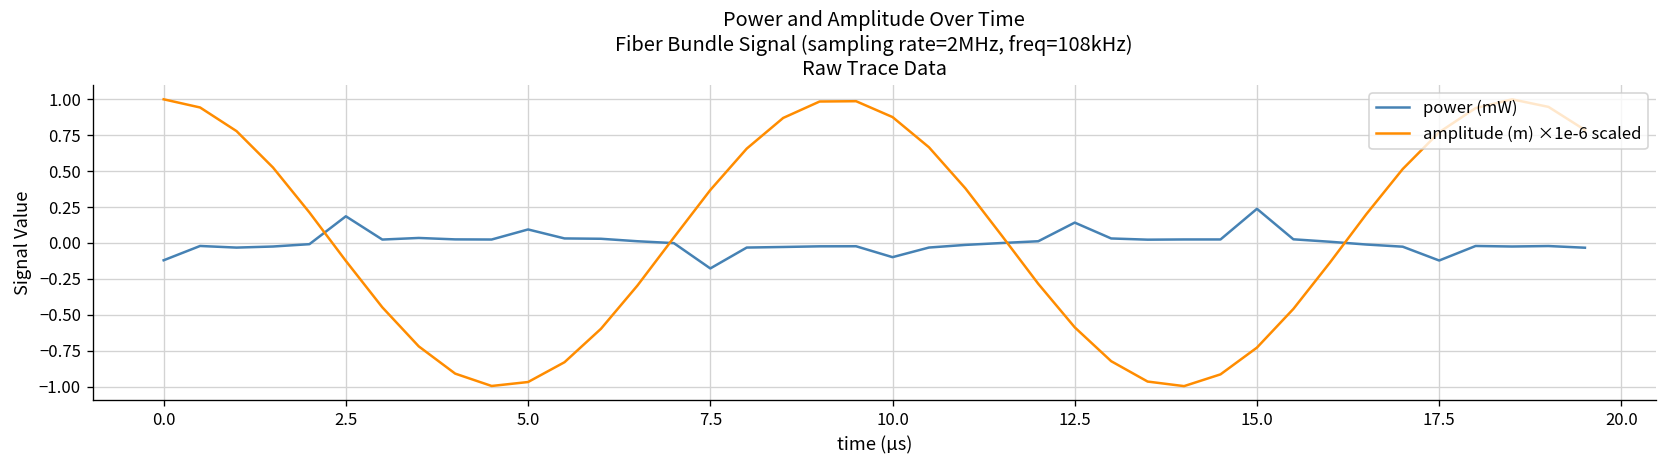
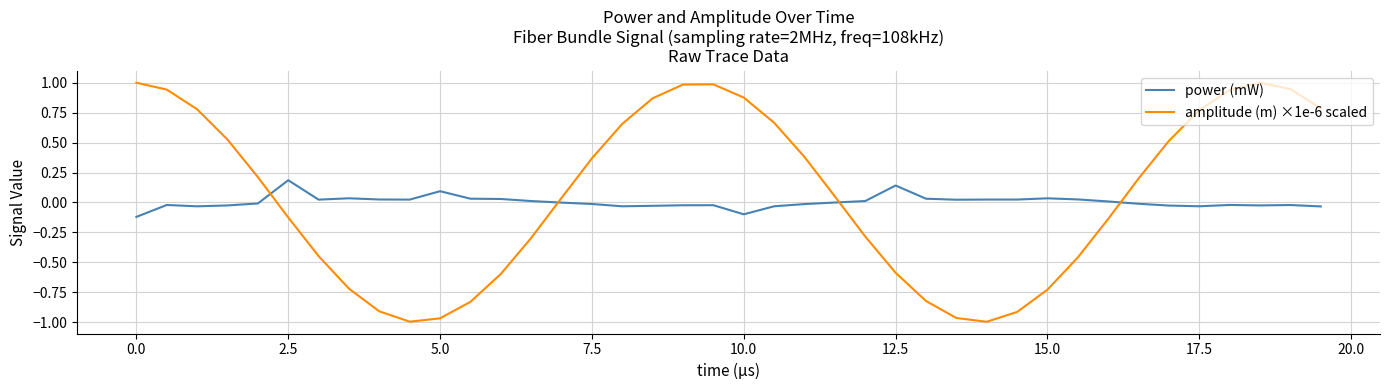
power (mW), 7.5: -0.18 -> -0.01
power (mW), 15.0: 0.24 -> 0.03
power (mW), 17.5: -0.12 -> -0.03
